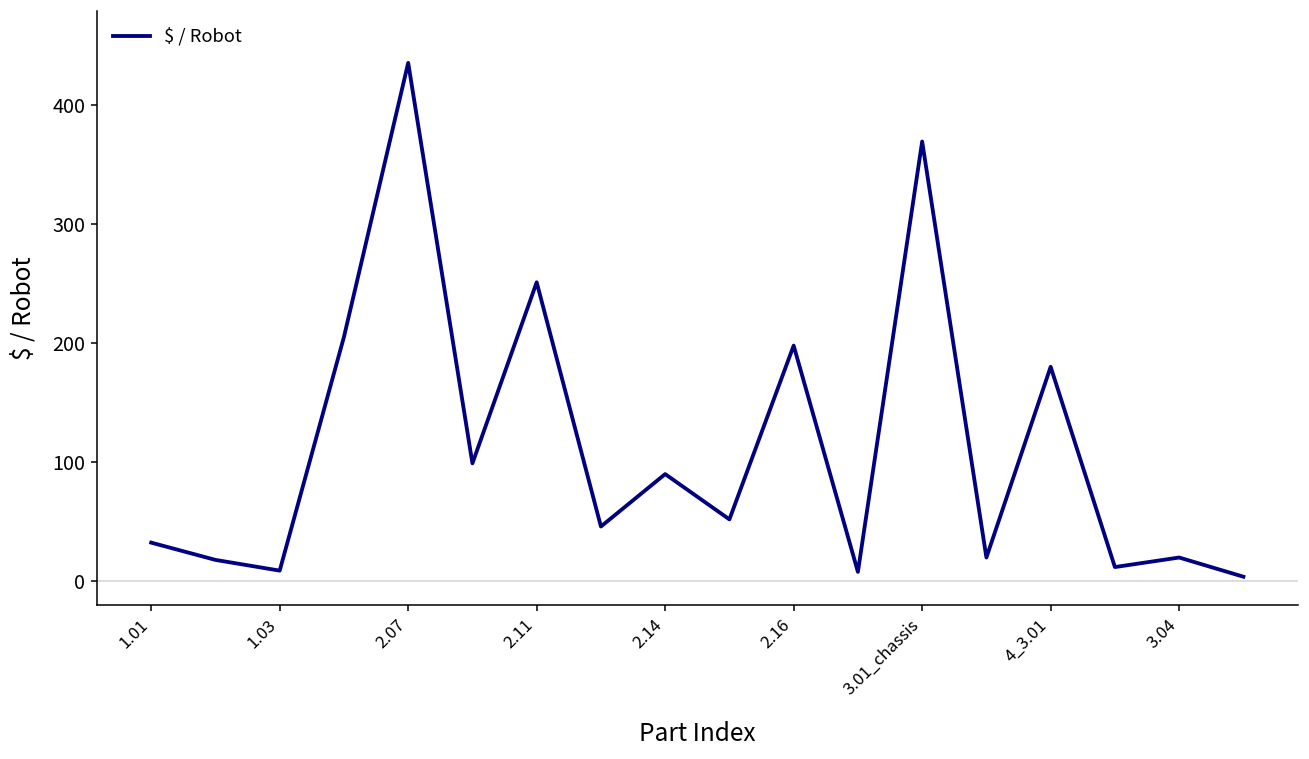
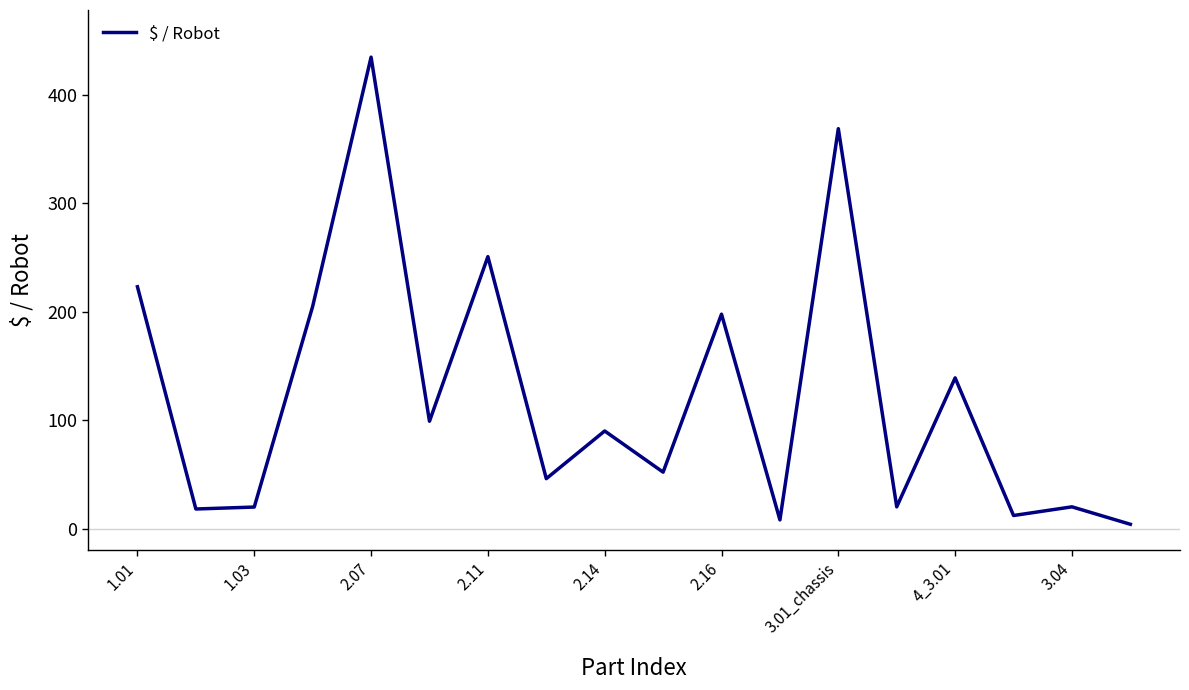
1.01: 33 -> 223
1.03: 9 -> 20
4_3.01: 180 -> 139
